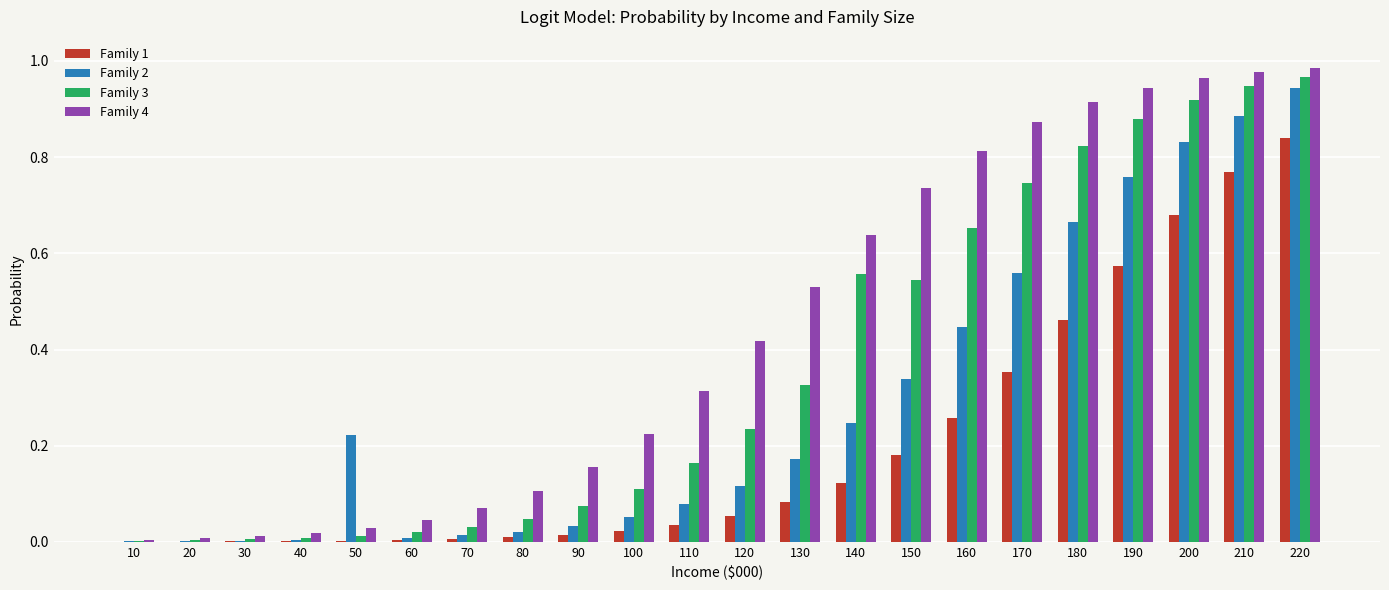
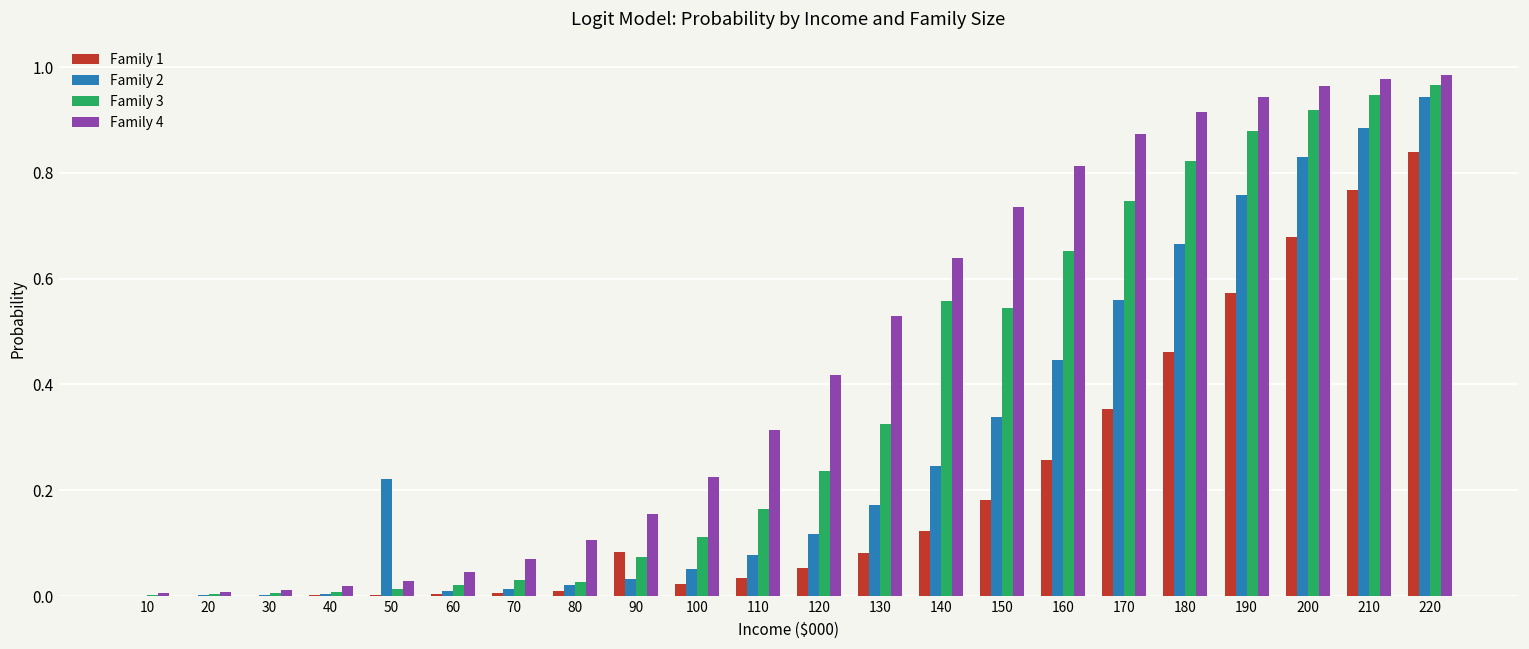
Family 3, 80: 0.05 -> 0.03
Family 1, 90: 0.01 -> 0.08
